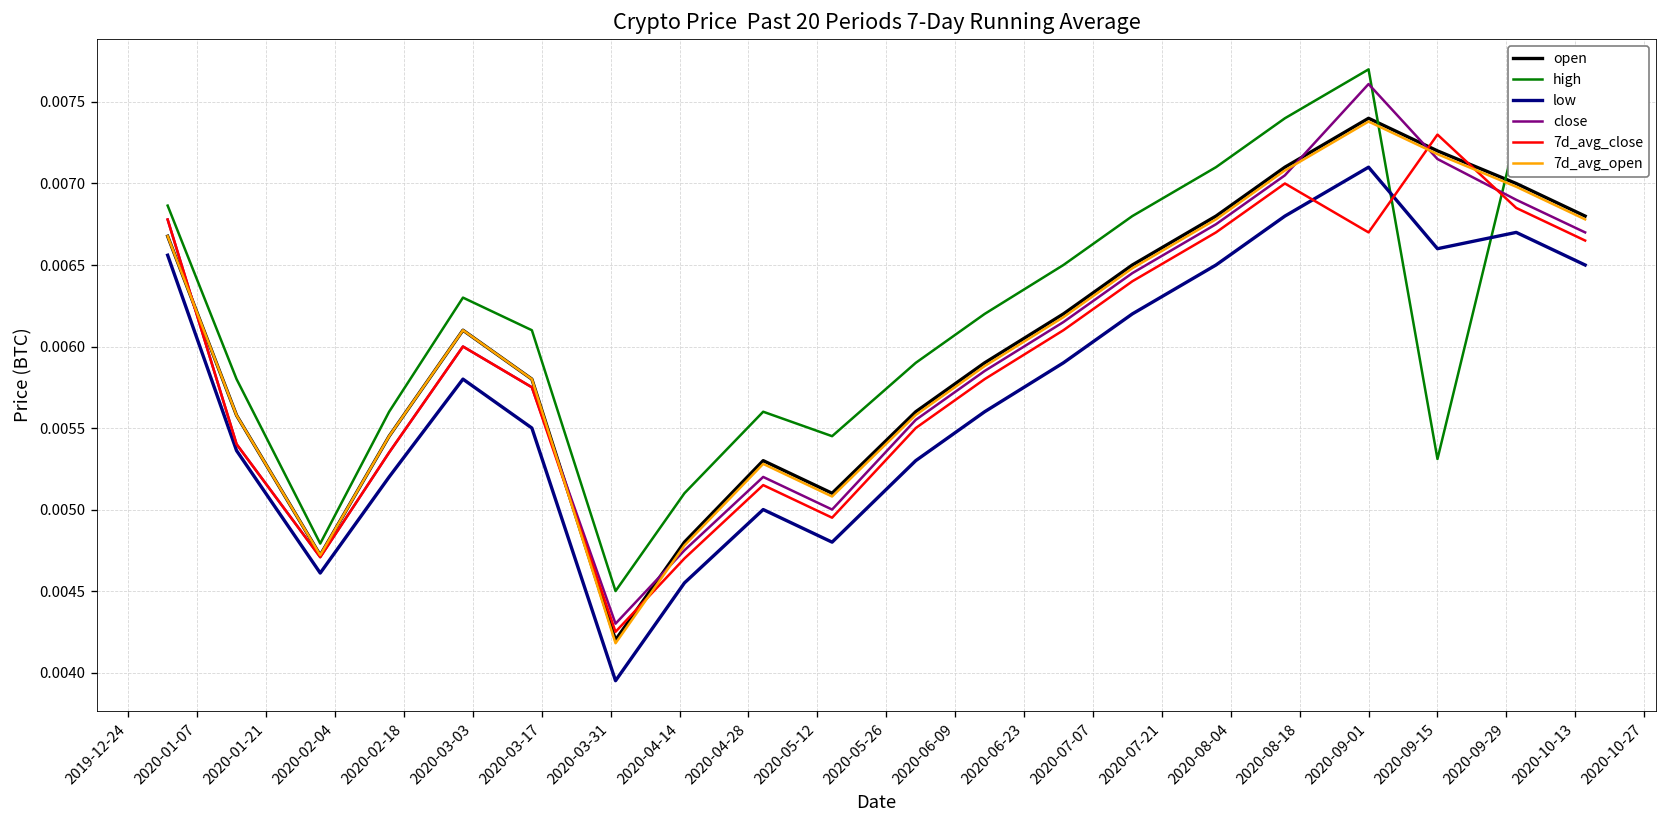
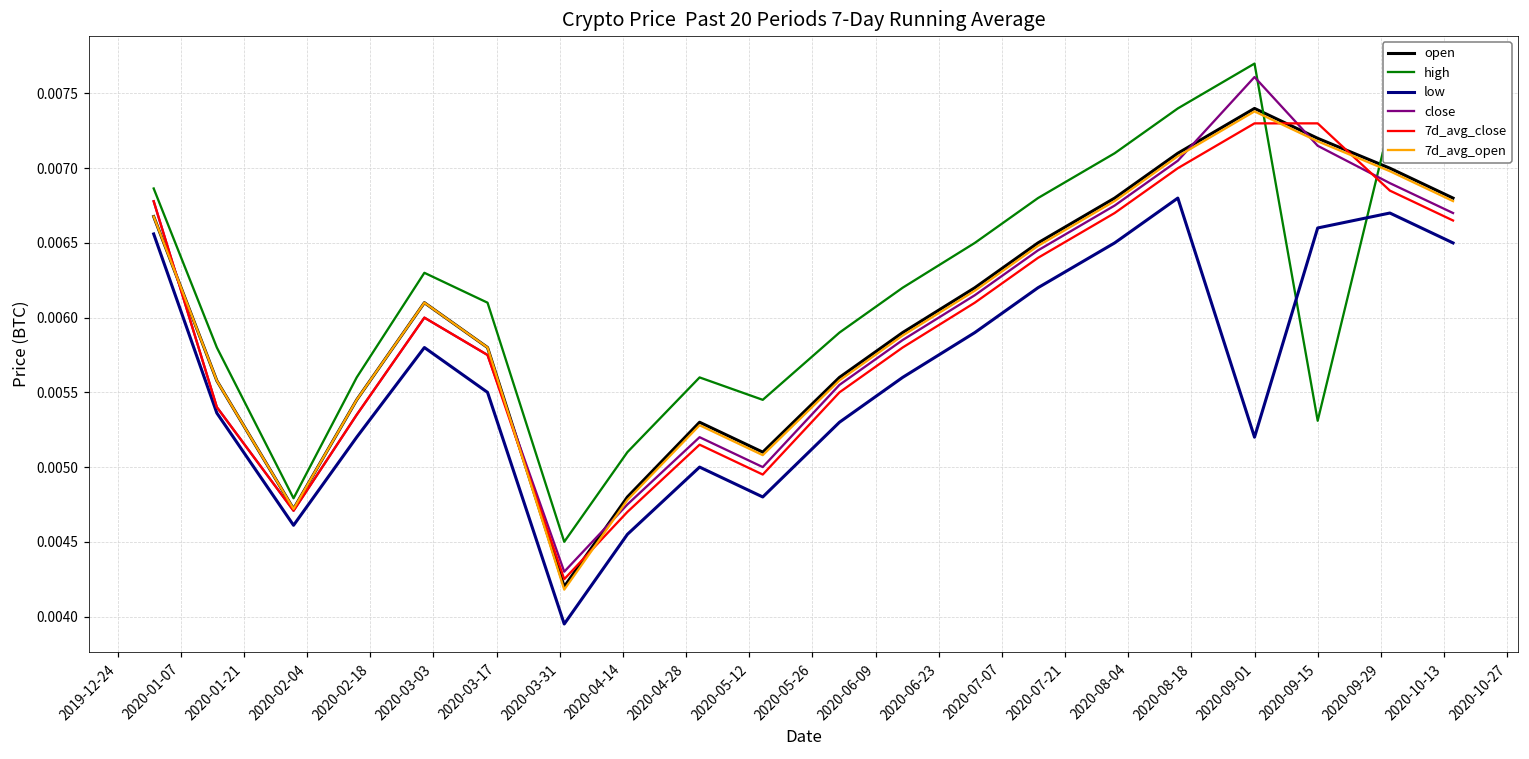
low, 2020-09-01: 0.0071 -> 0.0052
7d_avg_close, 2020-09-01: 0.0067 -> 0.0073
